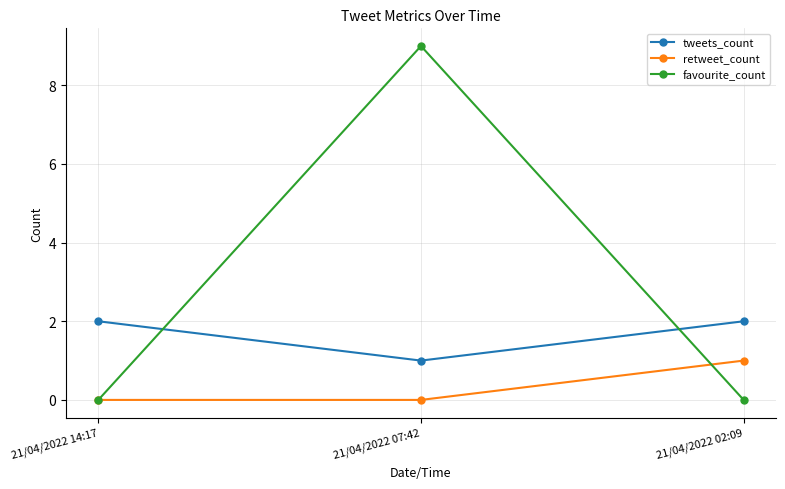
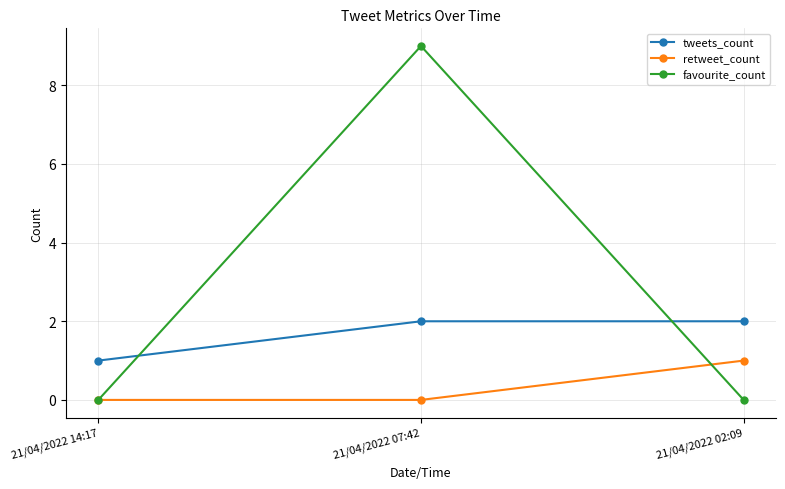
tweets_count, 21/04/2022 14:17: 2 -> 1
tweets_count, 21/04/2022 07:42: 1 -> 2
